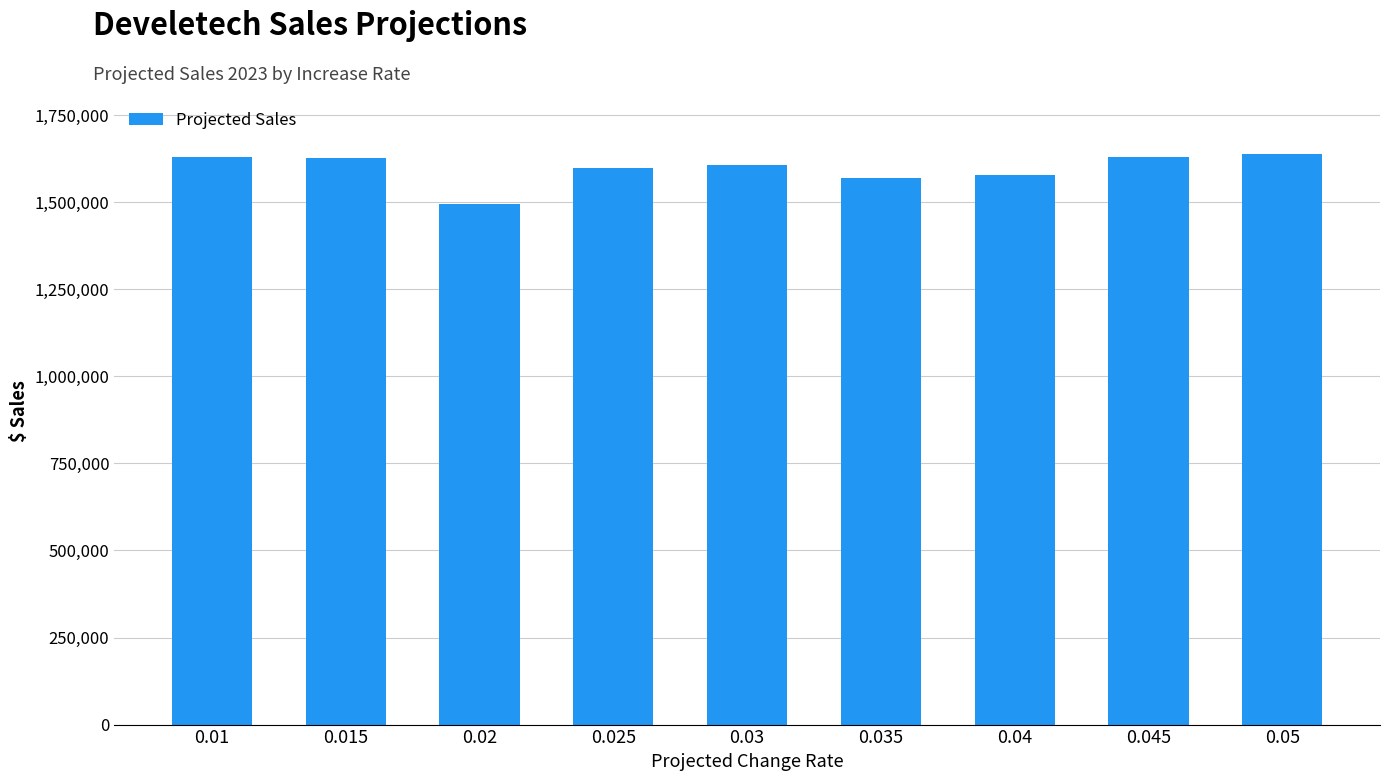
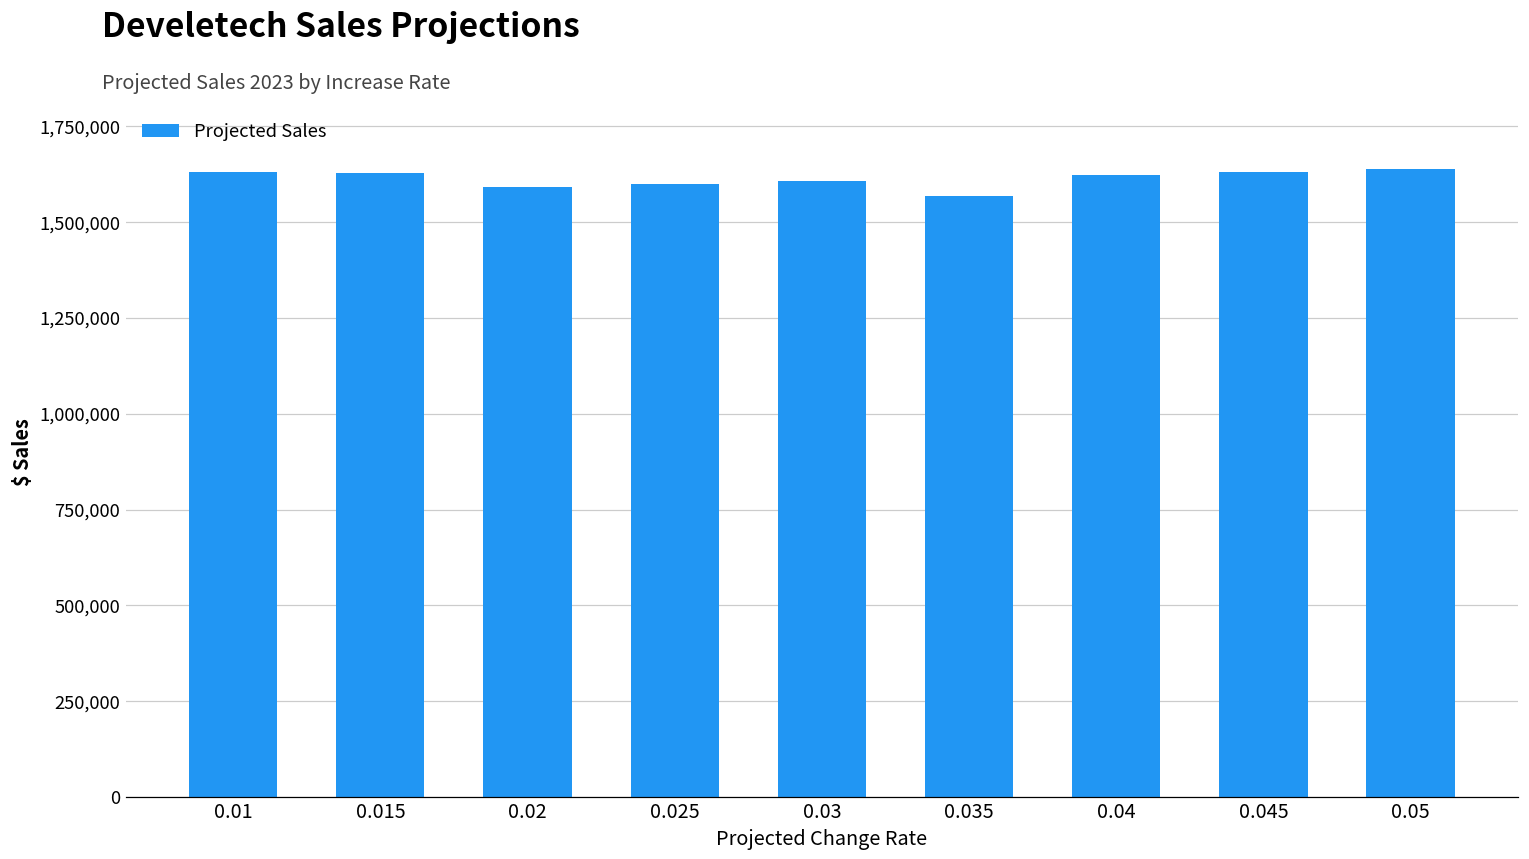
0.02: 1,500,000 -> 1,590,000
0.04: 1,580,000 -> 1,620,000
